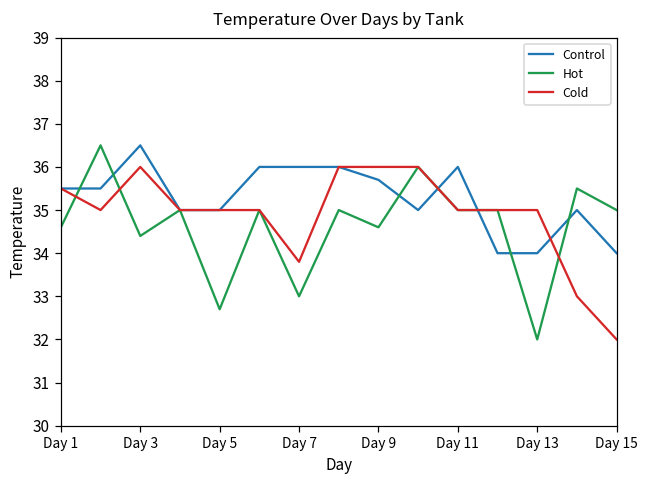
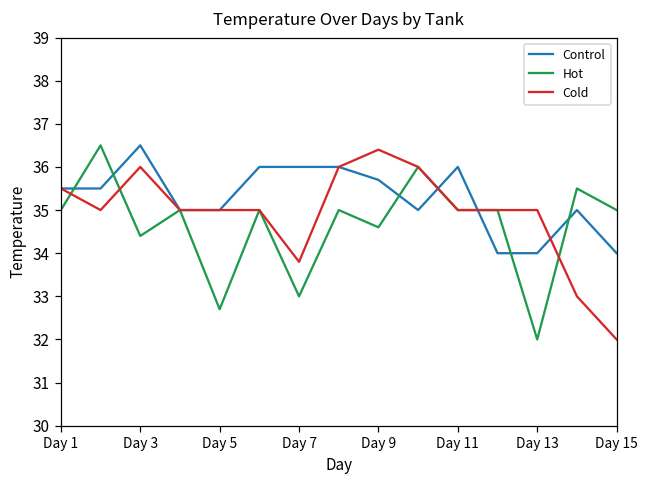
Hot, Day 1: 34.6 -> 35.0
Cold, Day 9: 36.0 -> 36.4
